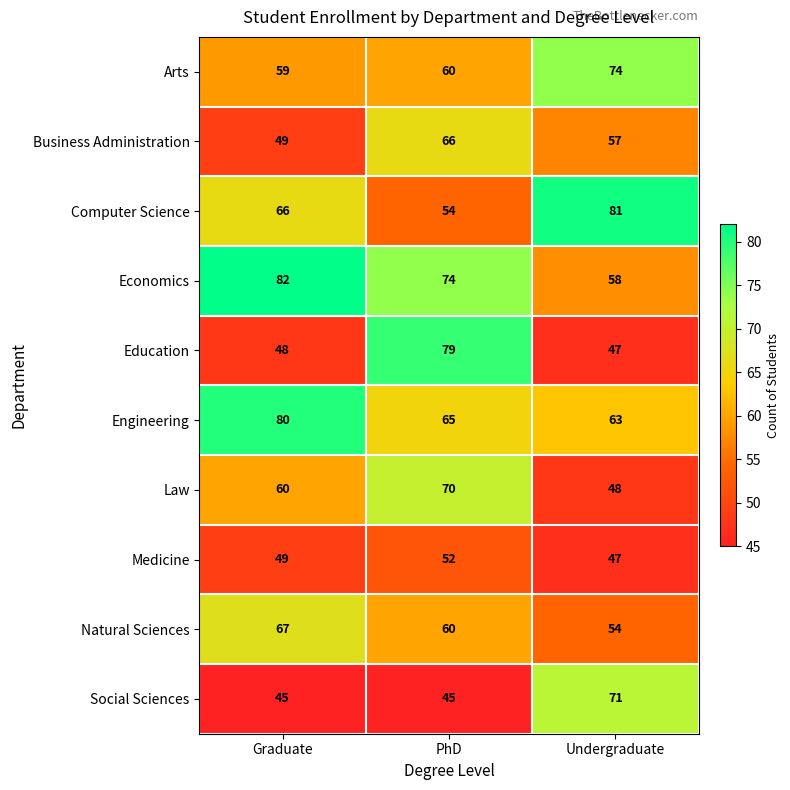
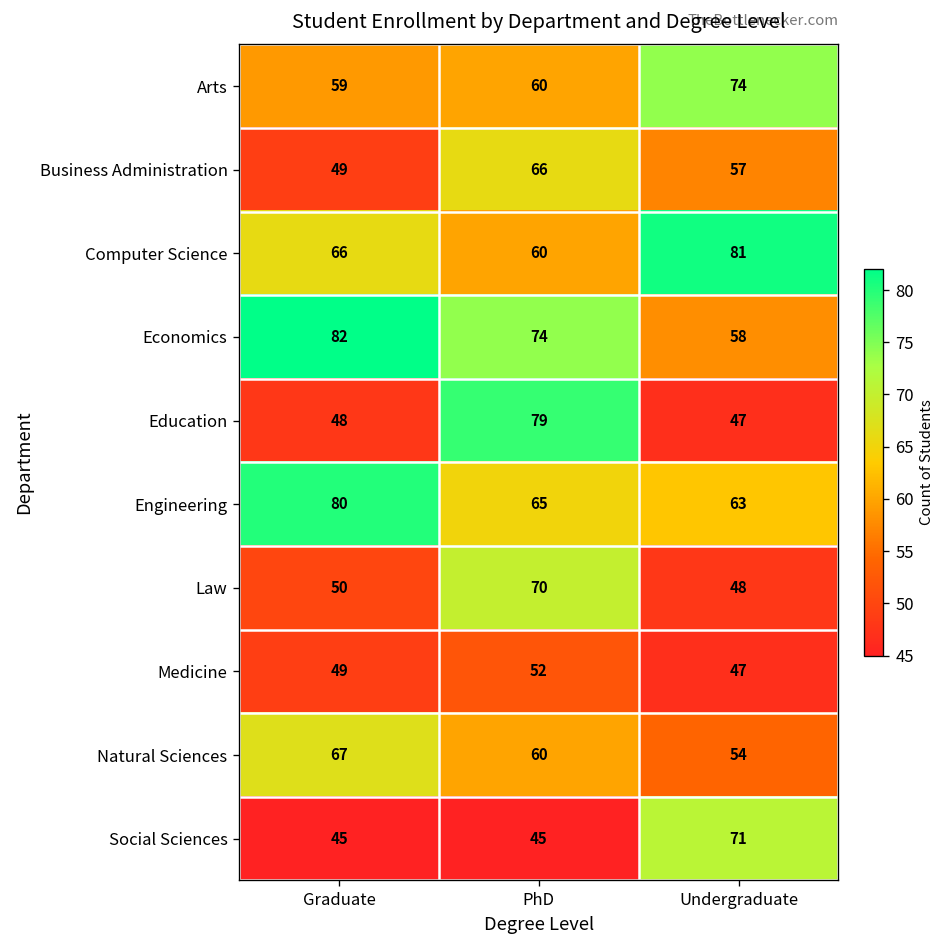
Computer Science, PhD: 54 -> 60
Law, Graduate: 60 -> 50
